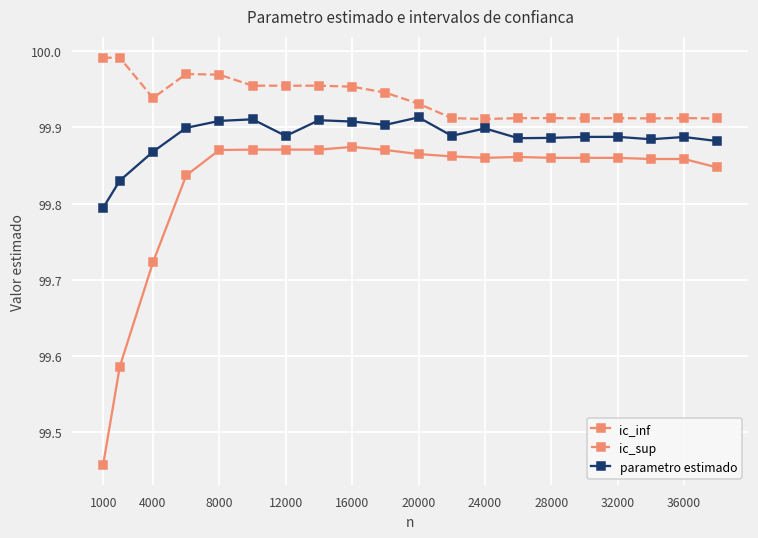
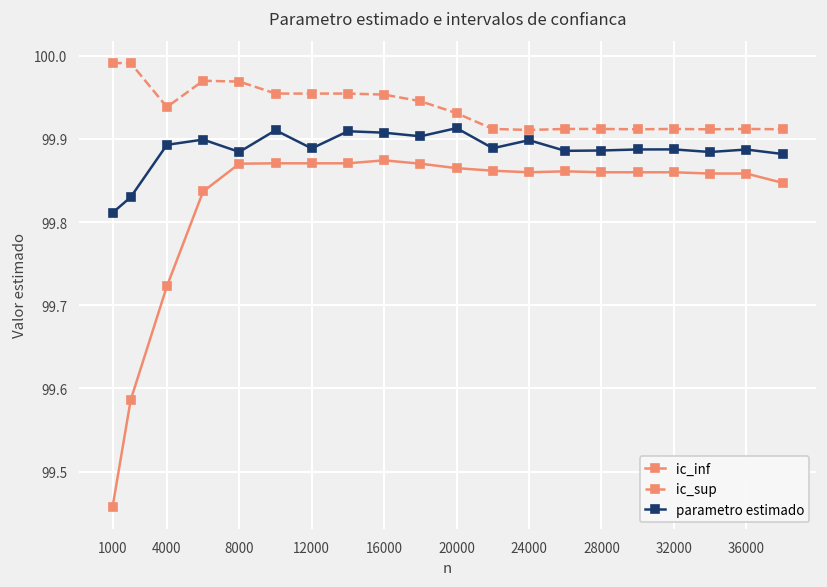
parametro estimado, 1000: 99.79 -> 99.81
parametro estimado, 4000: 99.87 -> 99.89
parametro estimado, 8000: 99.91 -> 99.88
